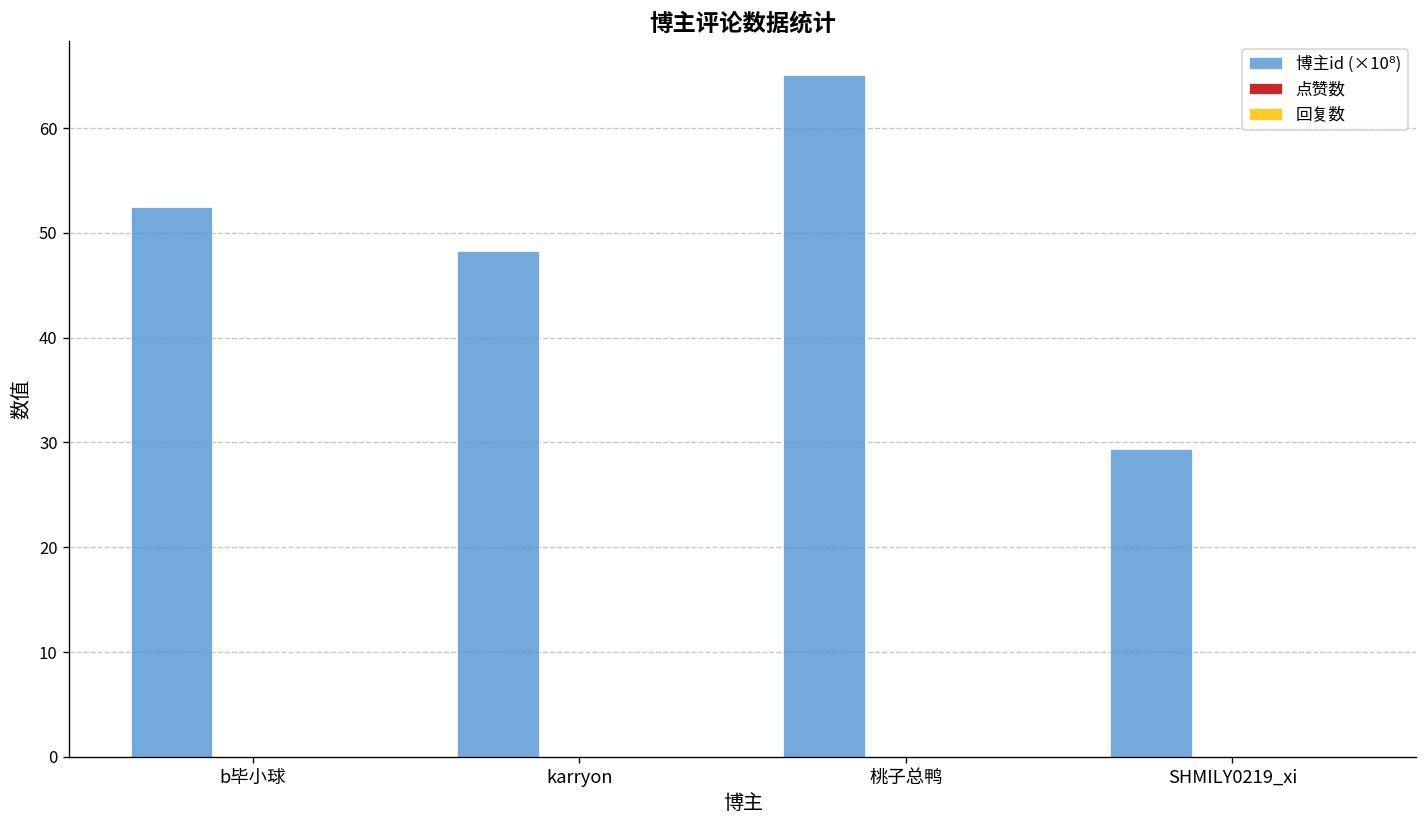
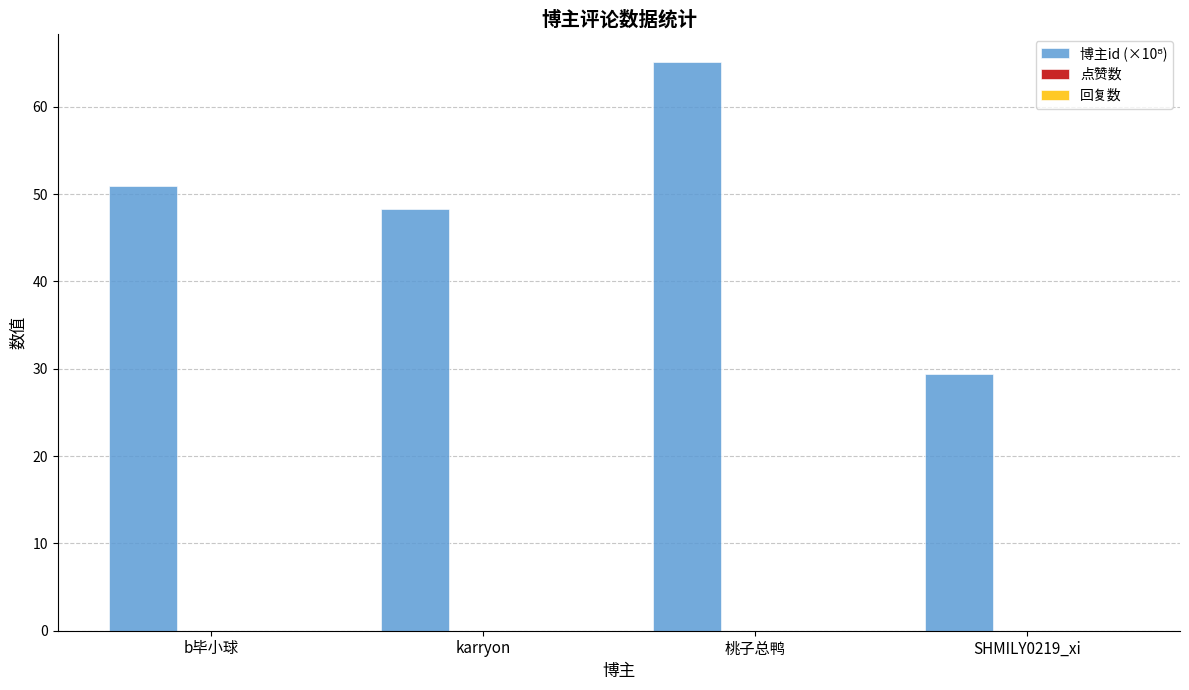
博主id (×10⁸), b毕小球: 52 -> 51
